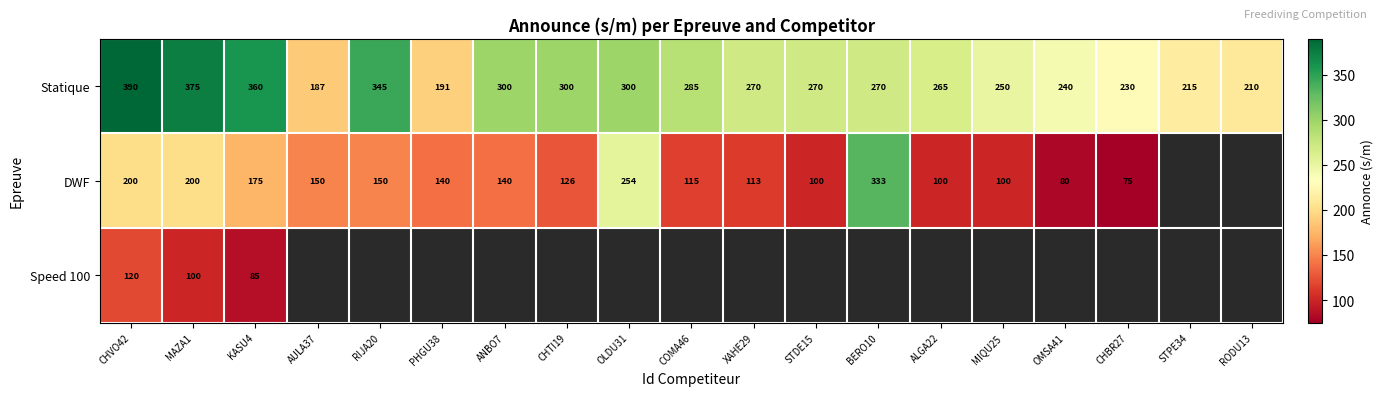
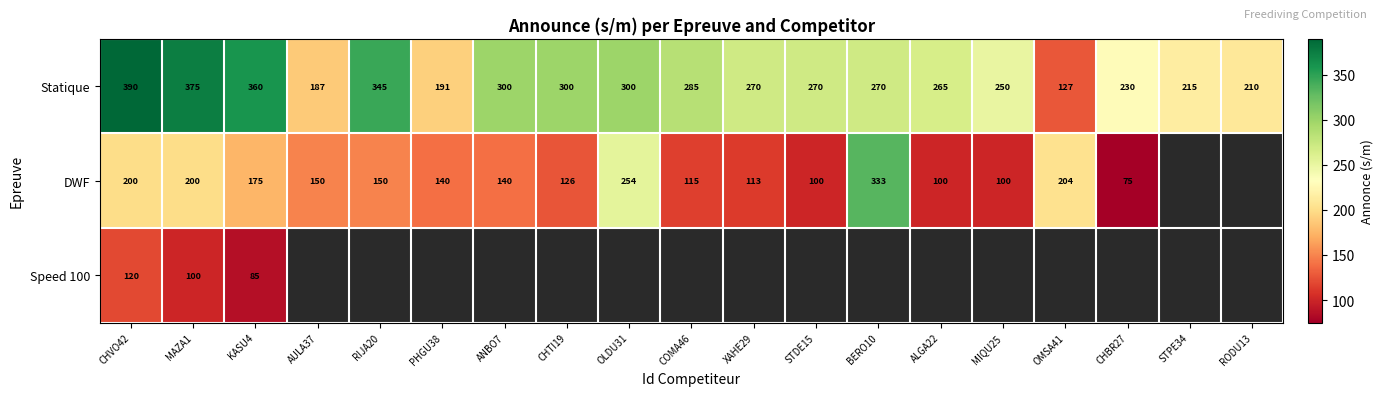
Statique, OMSA41: 240 -> 127
DWF, OMSA41: 80 -> 204
